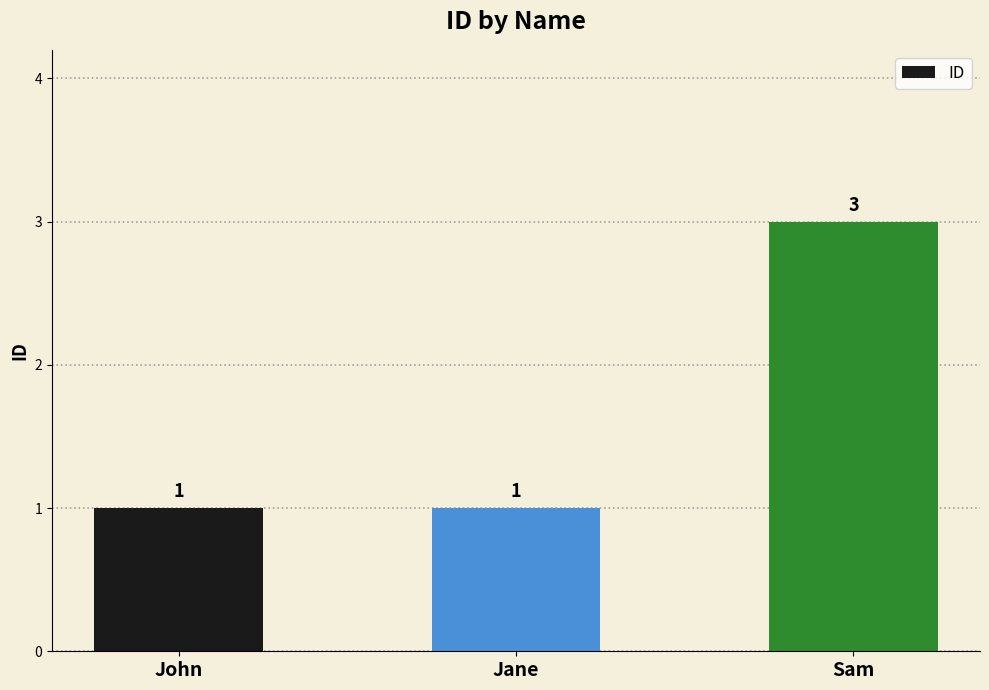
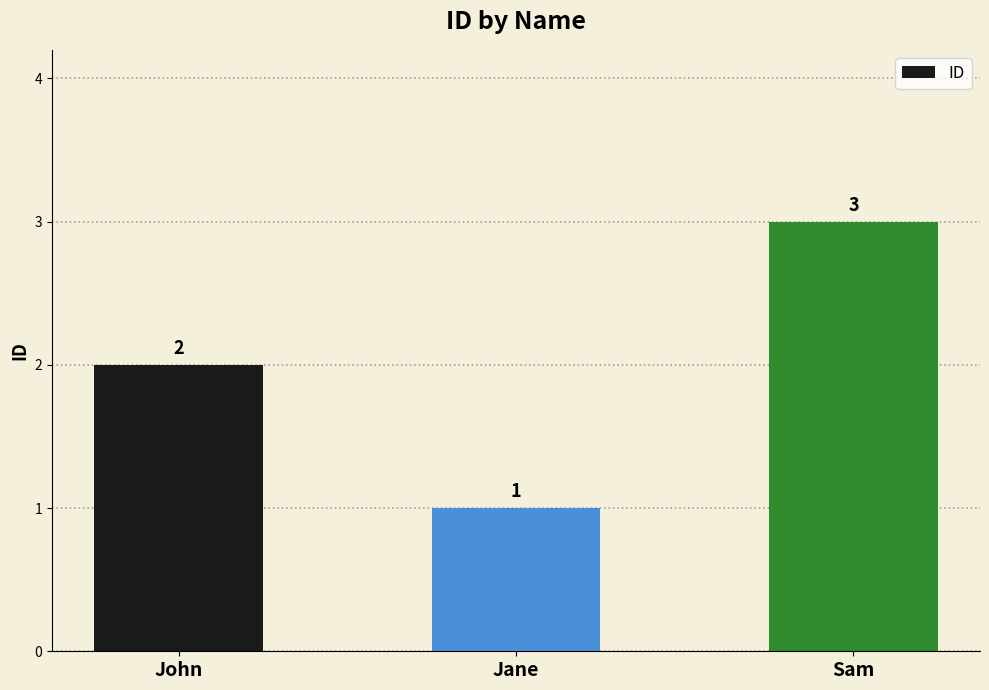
John: 1 -> 2
